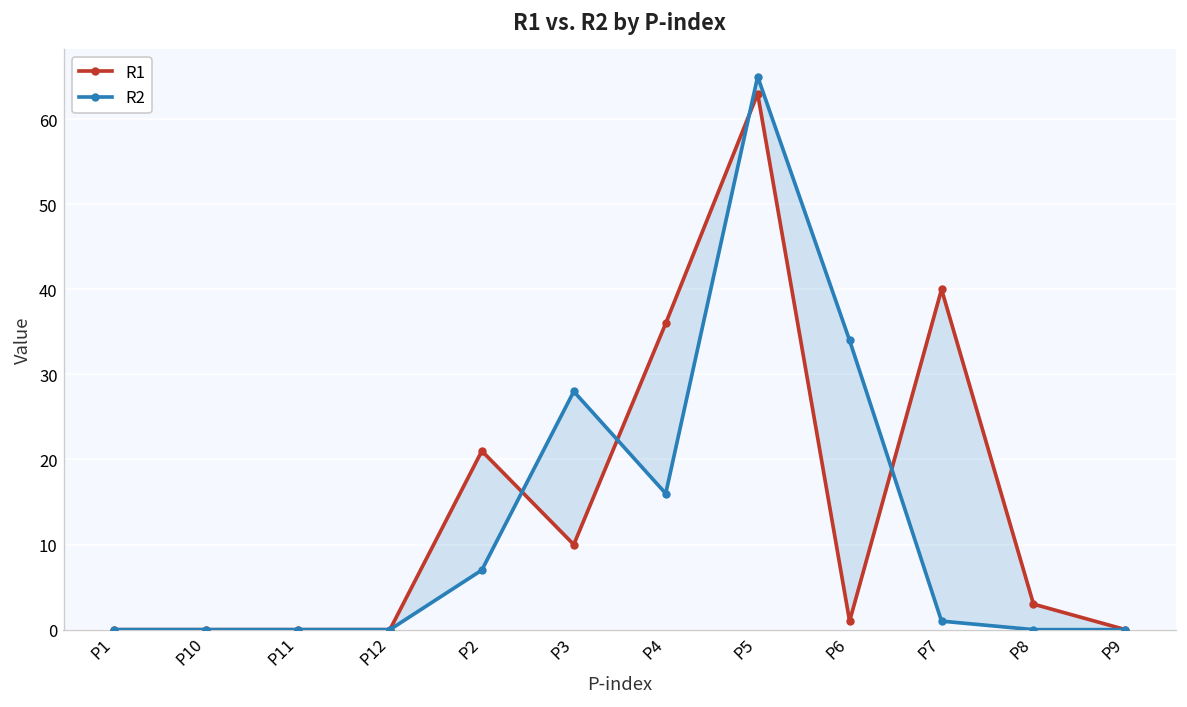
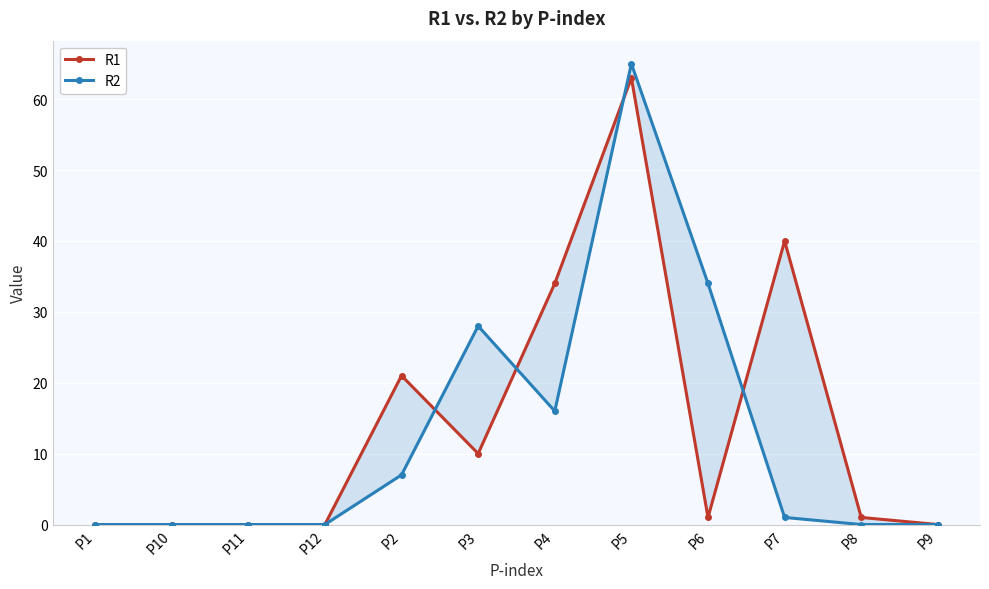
R1, P4: 36 -> 34
R1, P8: 3 -> 1
